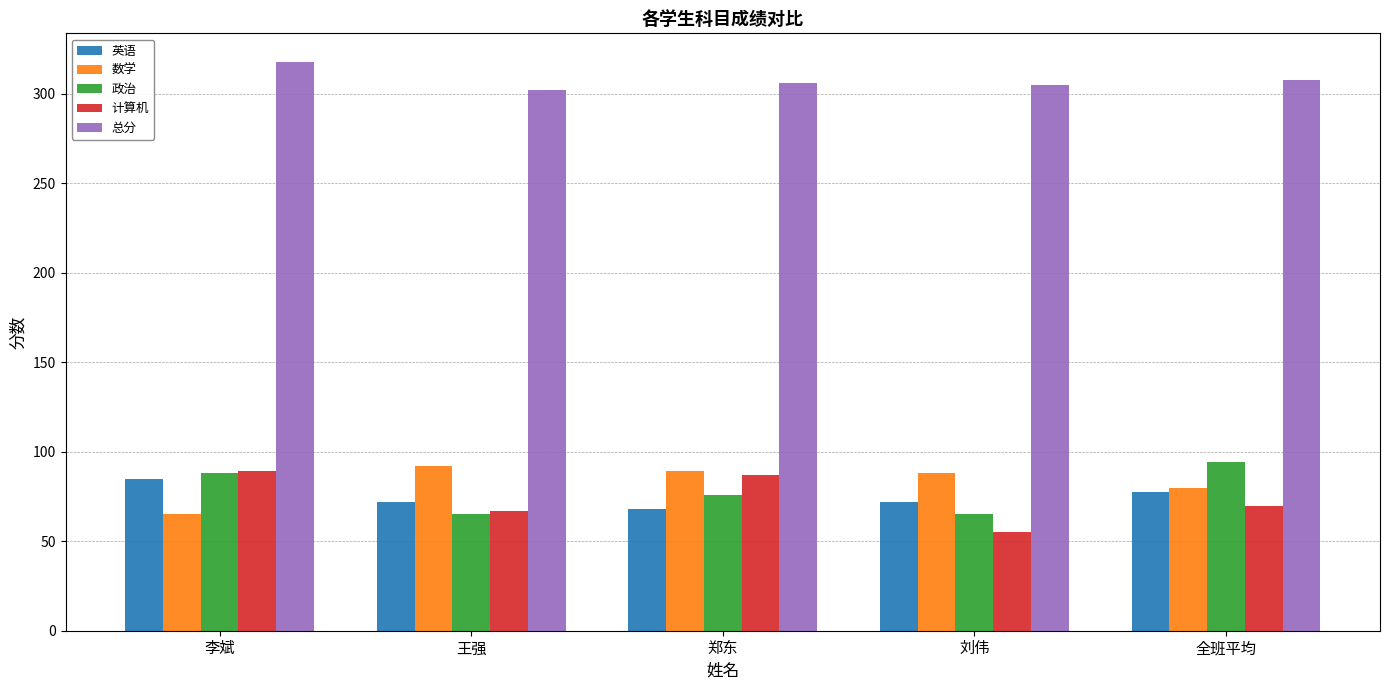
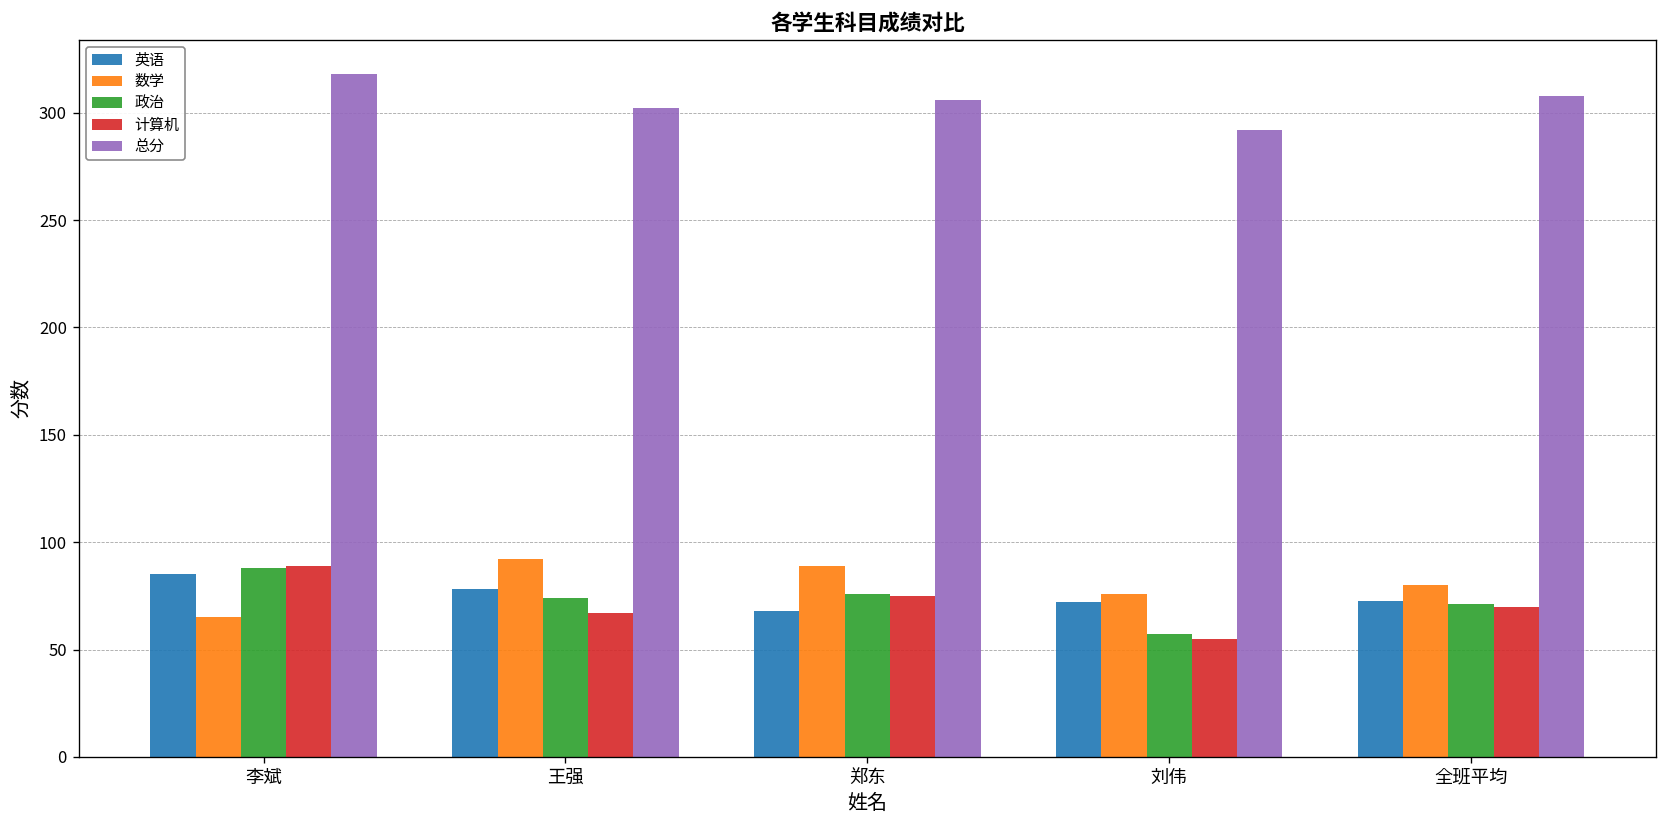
英语, 王强: 72 -> 78
政治, 王强: 65 -> 74
计算机, 郑东: 87 -> 75
数学, 刘伟: 88 -> 76
政治, 刘伟: 65 -> 57
总分, 刘伟: 305 -> 292
英语, 全班平均: 78 -> 73
政治, 全班平均: 94 -> 71
